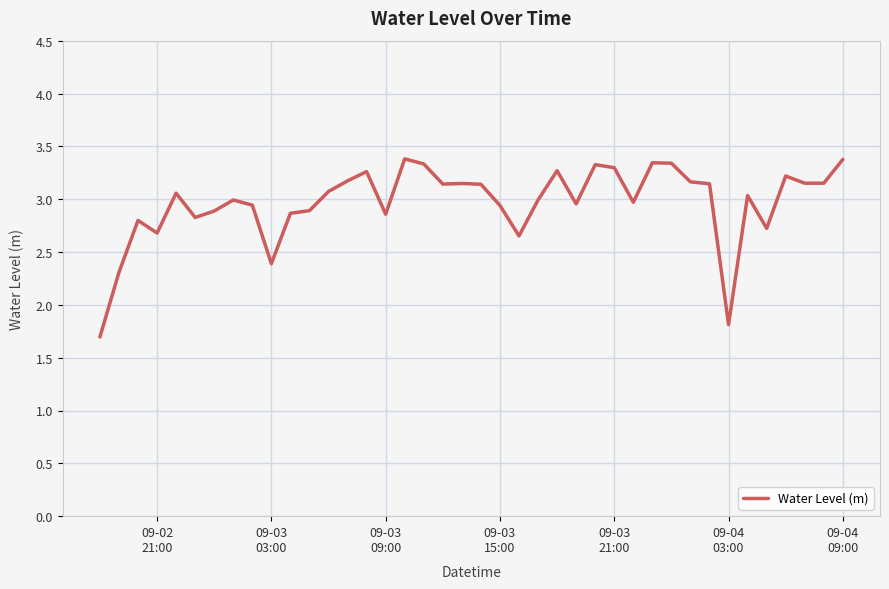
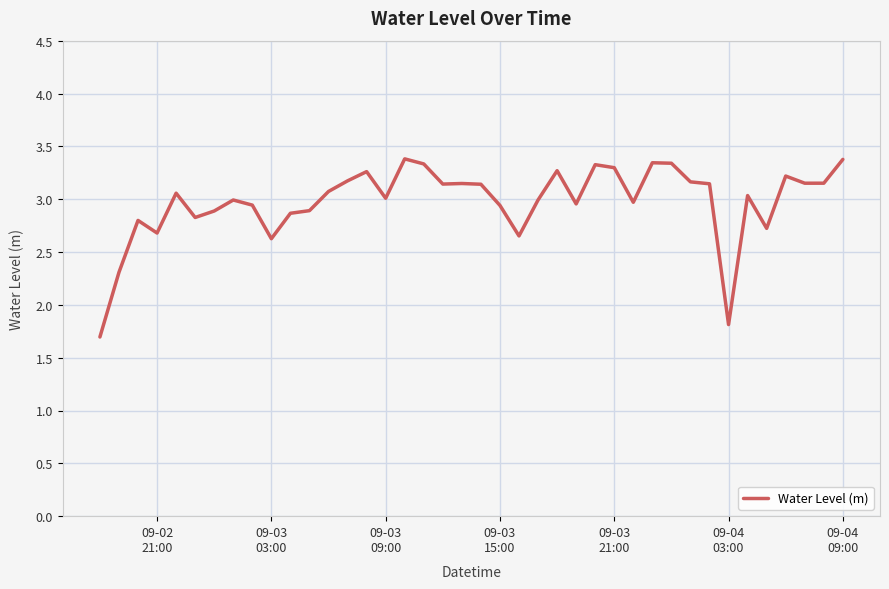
09-03 03:00: 2.39 -> 2.63
09-03 09:00: 2.86 -> 3.01
